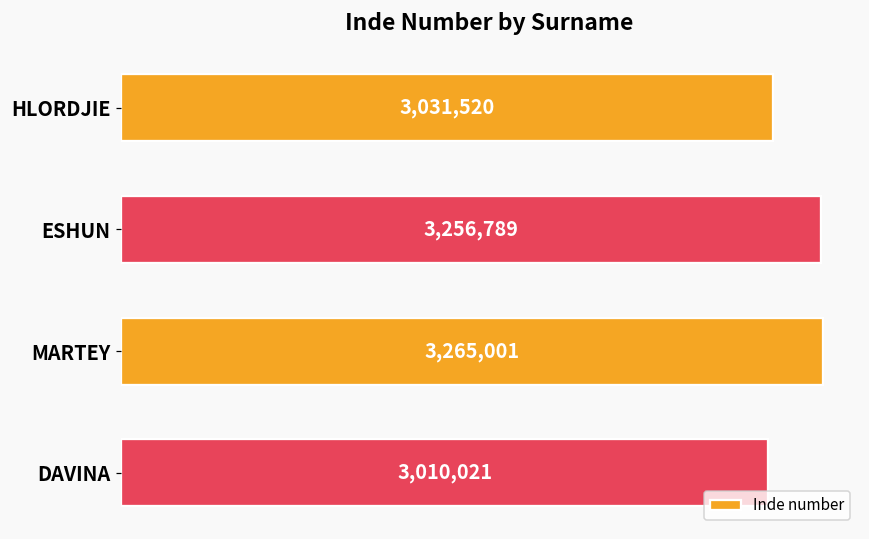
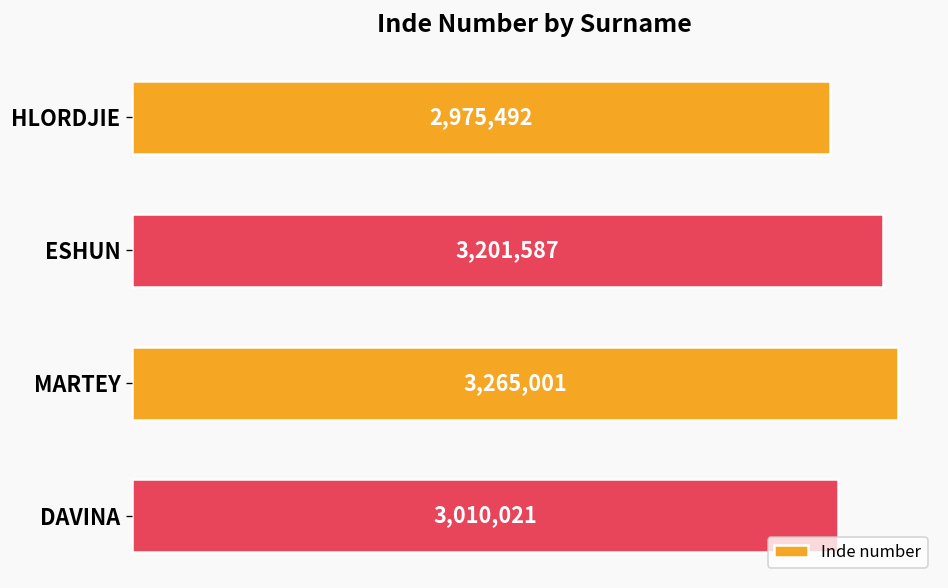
HLORDJIE: 3,031,520 -> 2,975,492
ESHUN: 3,256,789 -> 3,201,587
